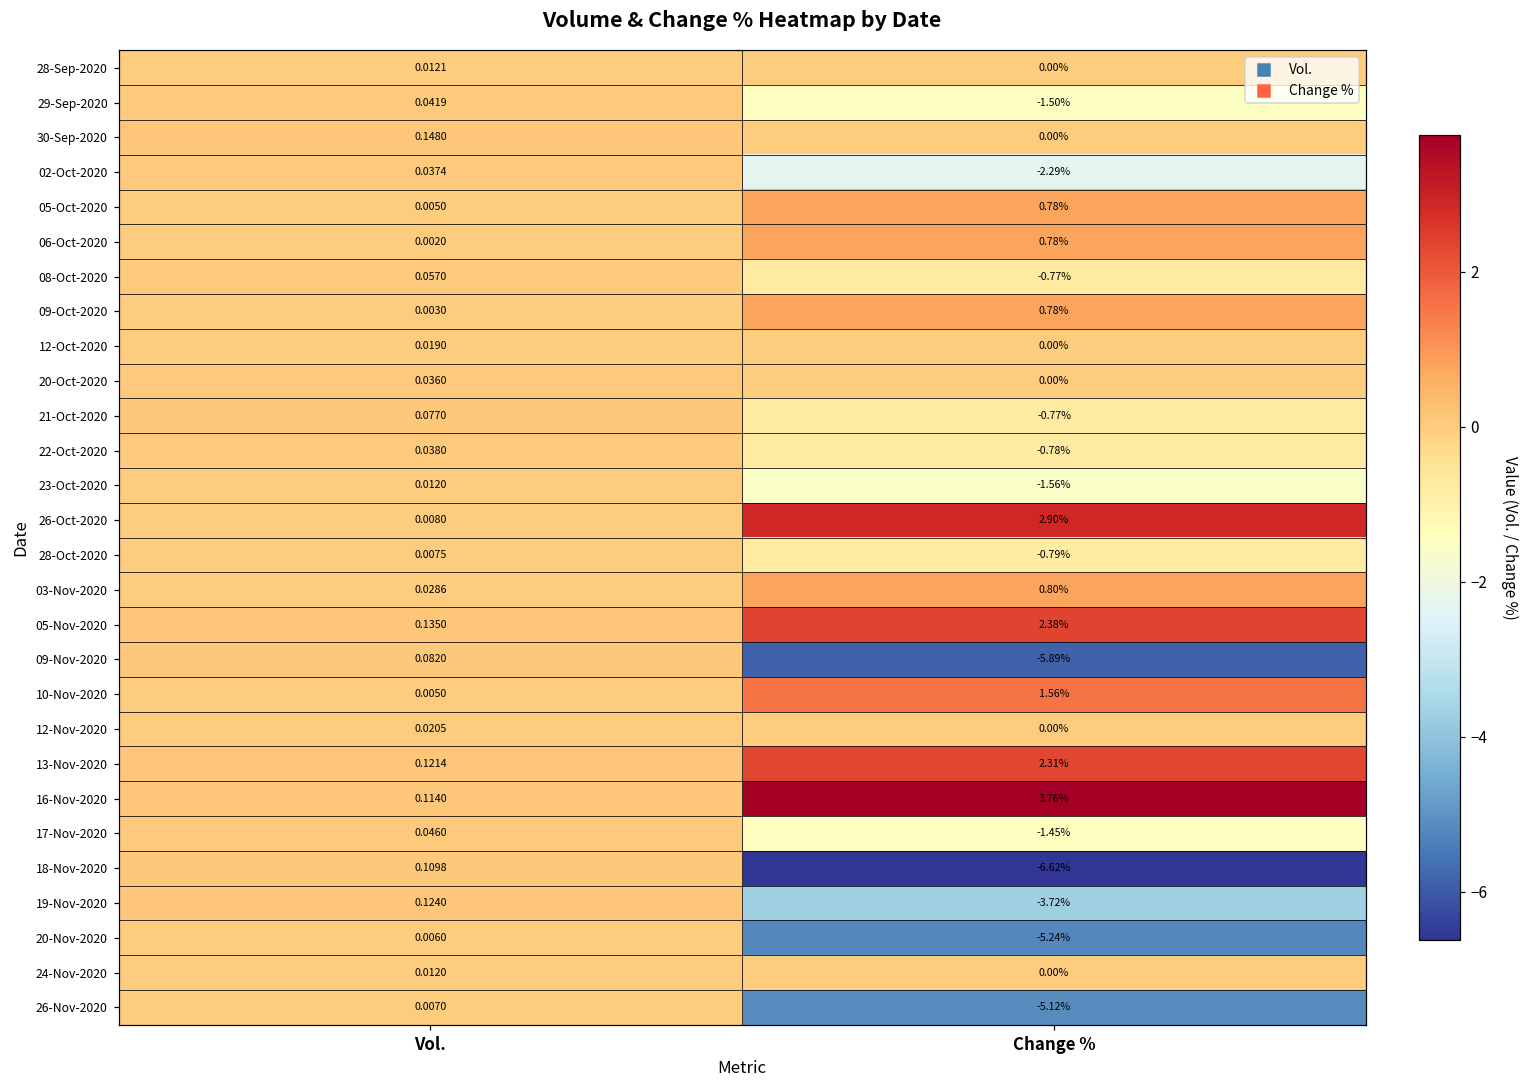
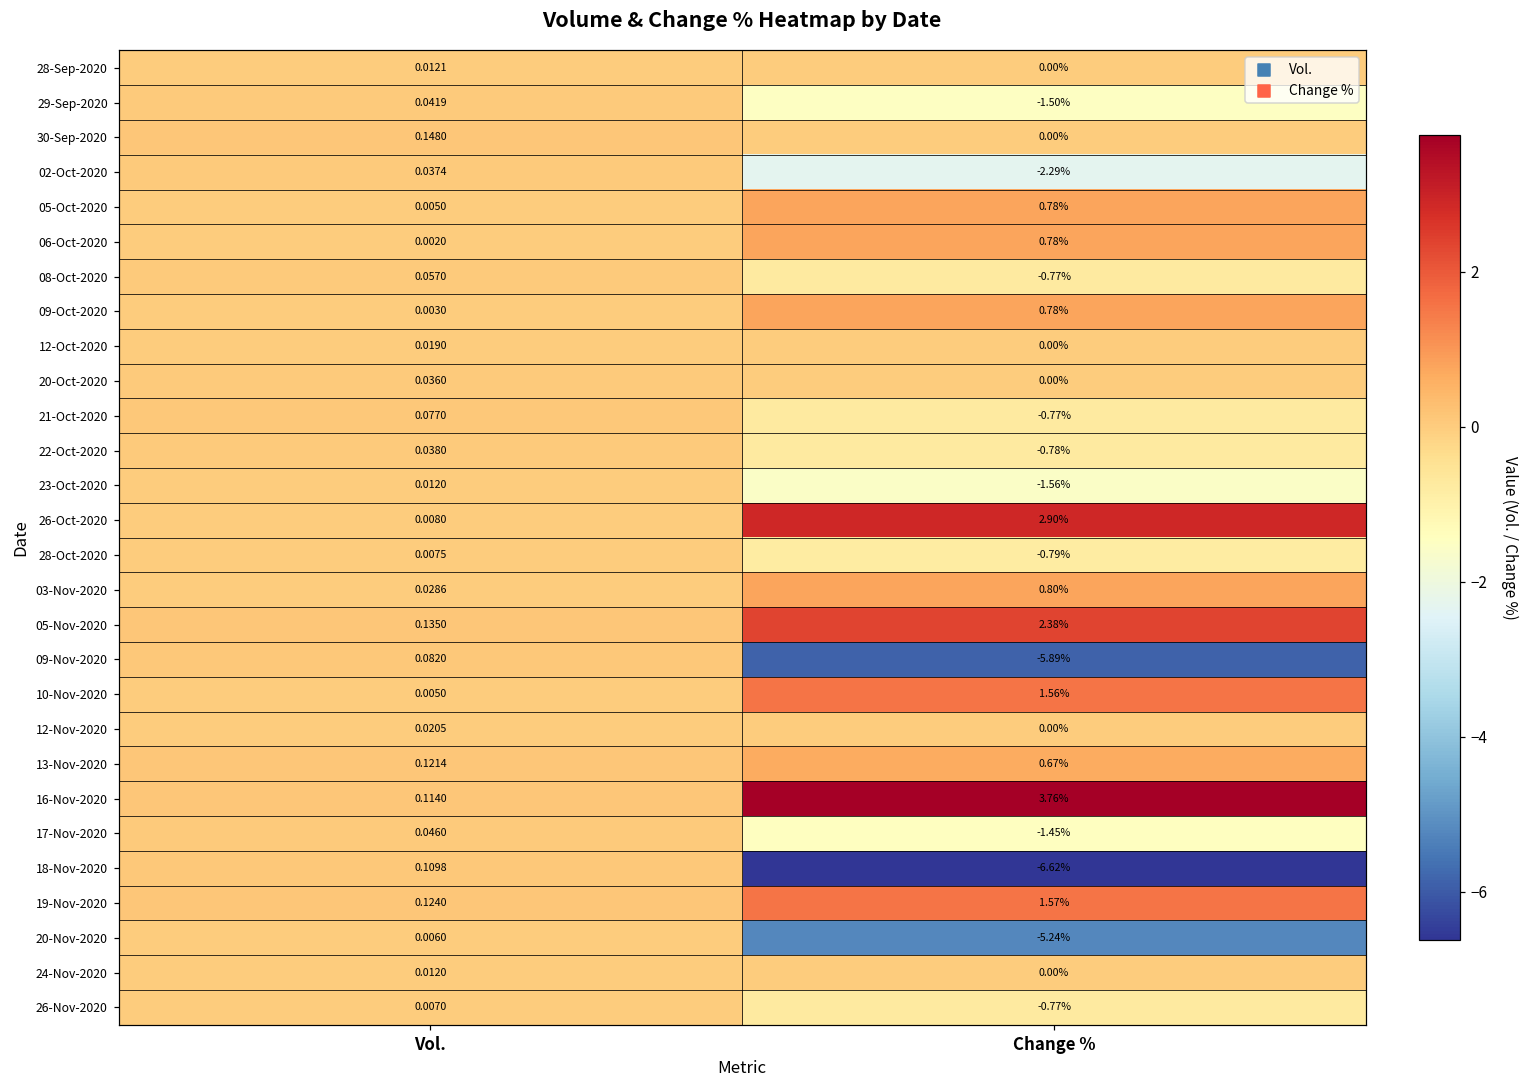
13-Nov-2020, Change %: 2.31% -> 0.67%
19-Nov-2020, Change %: -3.72% -> 1.57%
26-Nov-2020, Change %: -5.12% -> -0.77%
